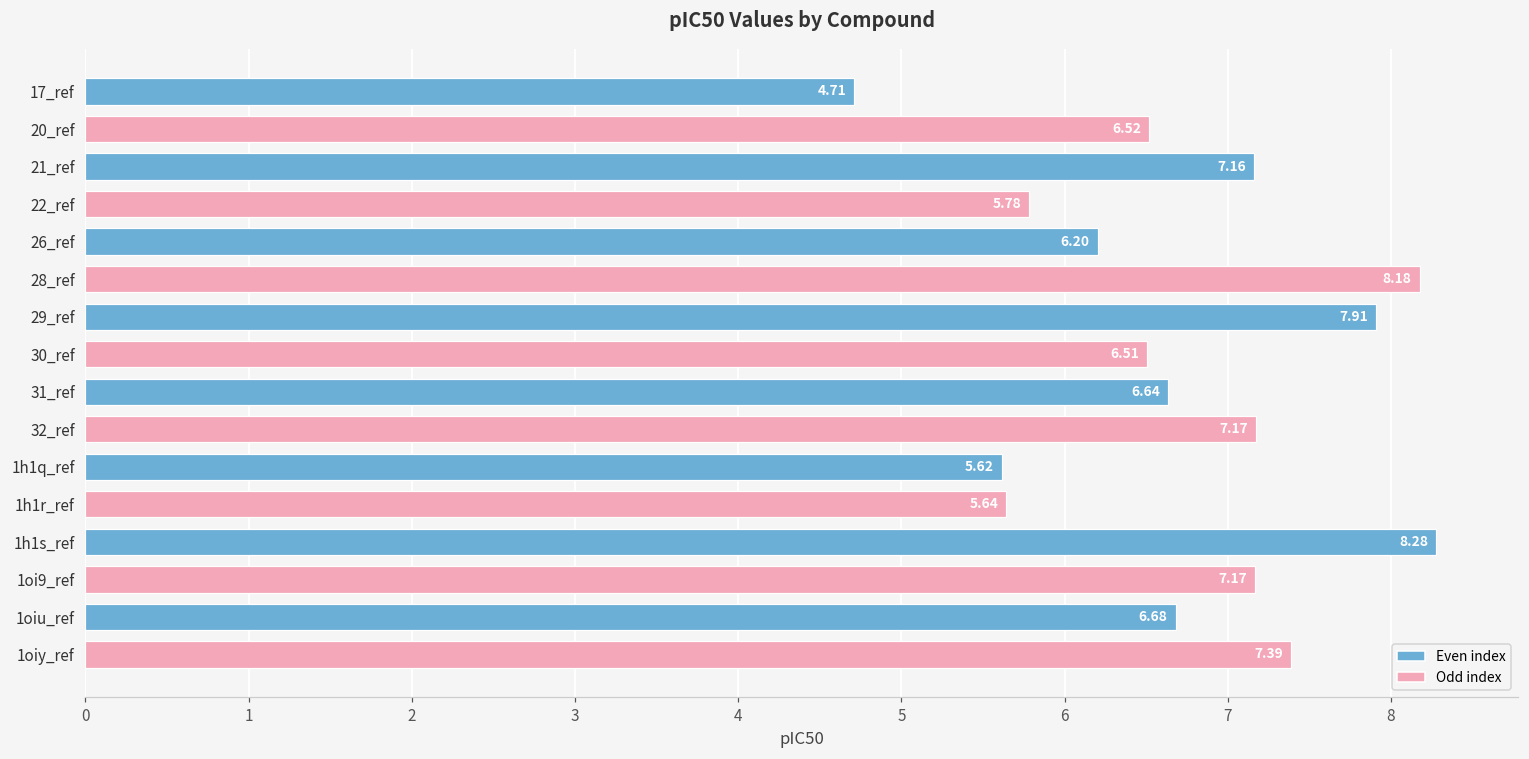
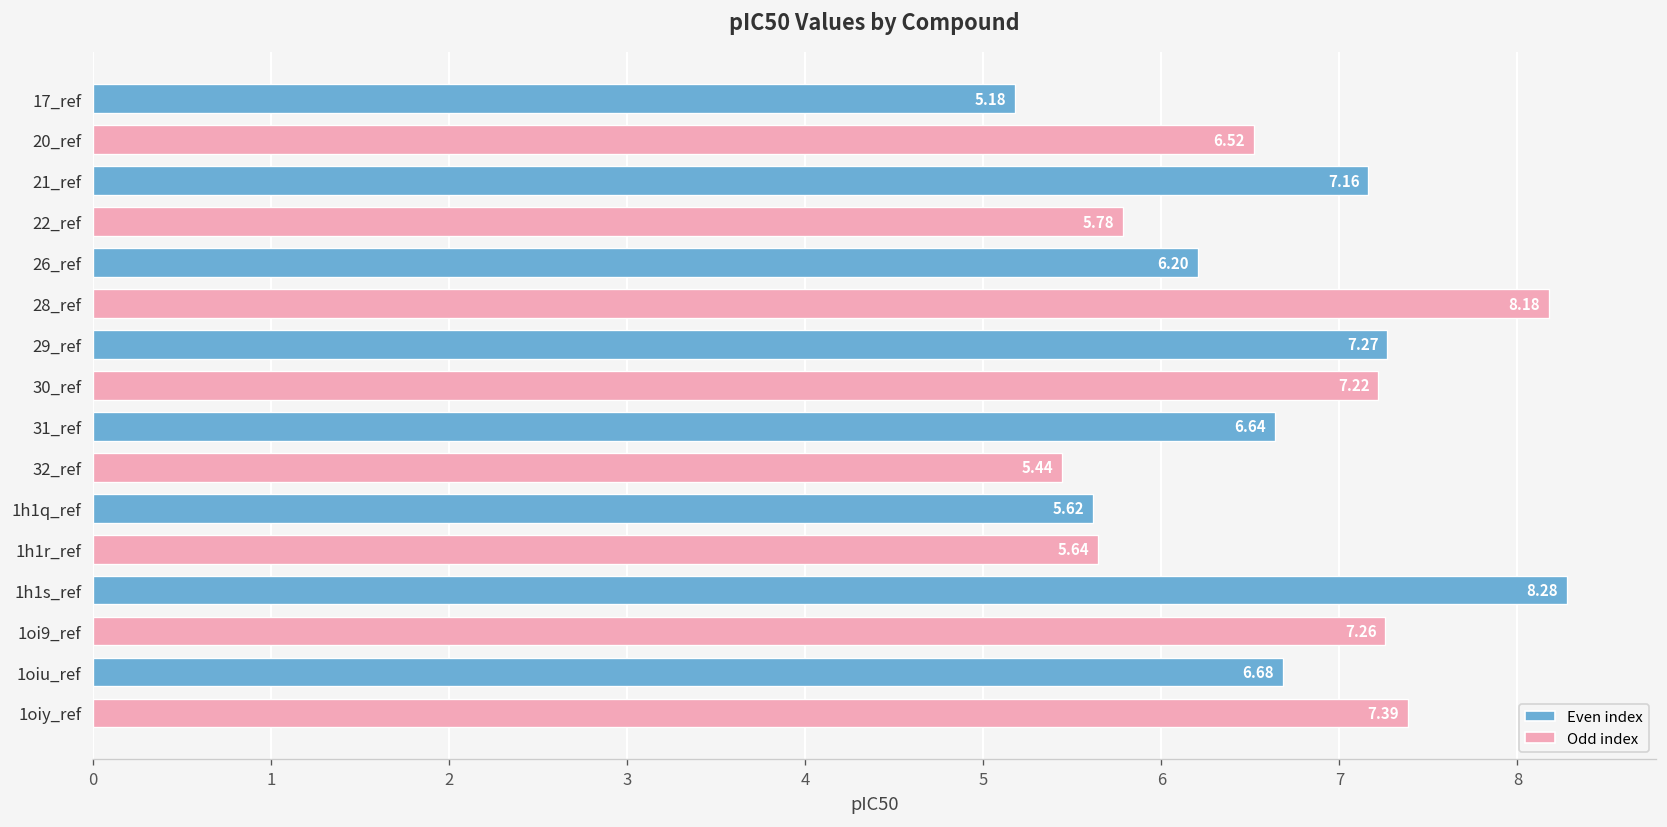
17_ref: 4.71 -> 5.18
29_ref: 7.91 -> 7.27
30_ref: 6.51 -> 7.22
32_ref: 7.17 -> 5.44
1oi9_ref: 7.17 -> 7.26
